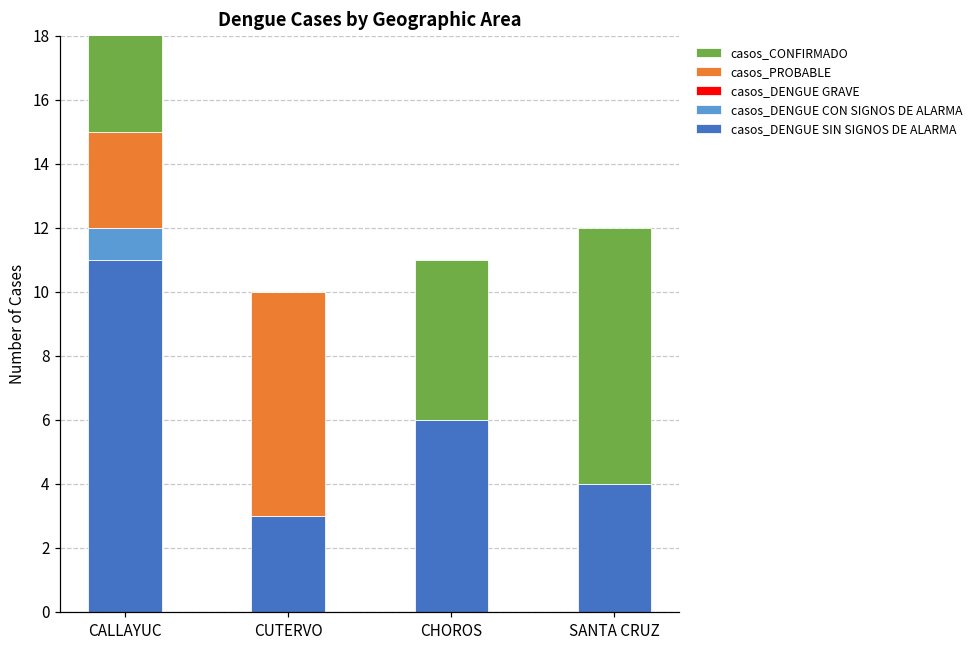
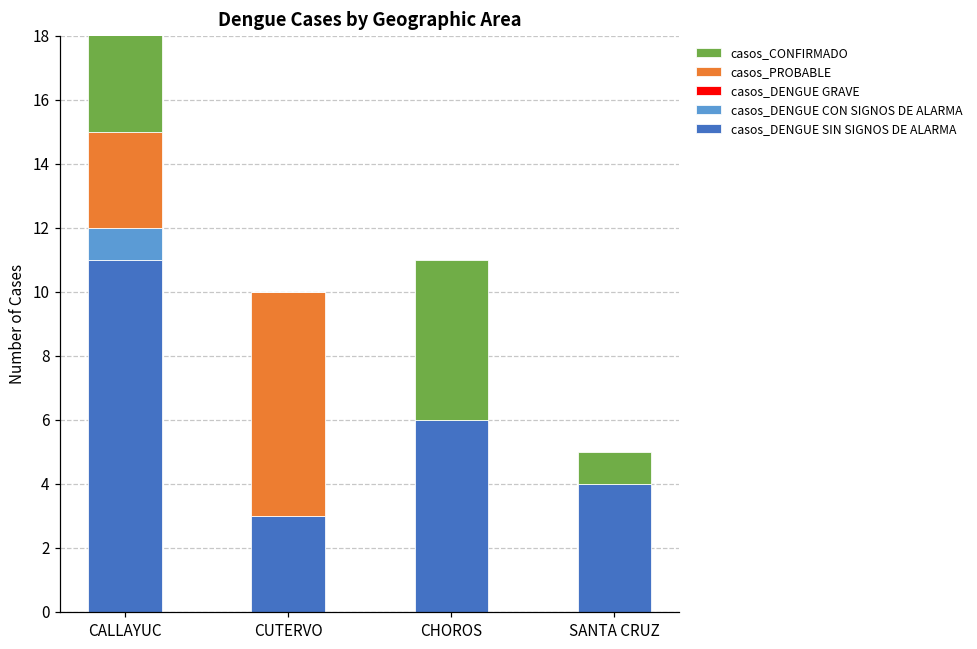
casos_CONFIRMADO, SANTA CRUZ: 8 -> 1
